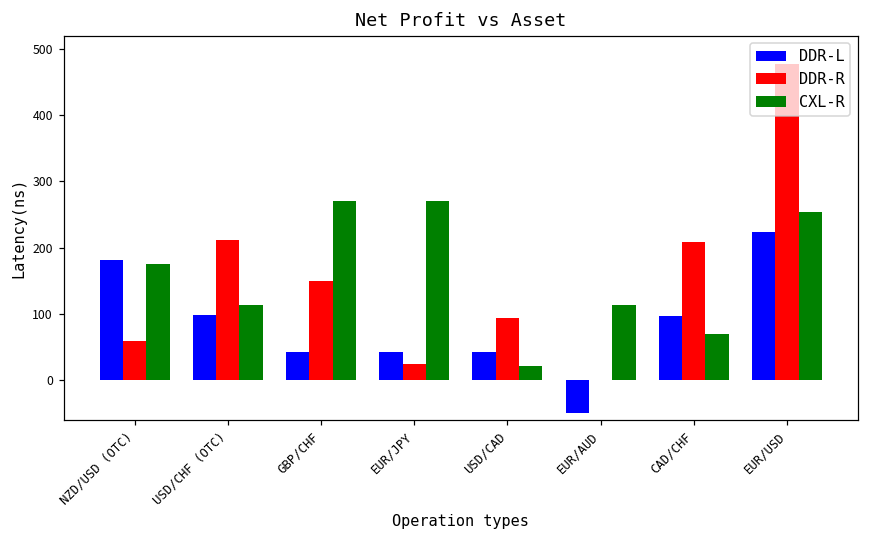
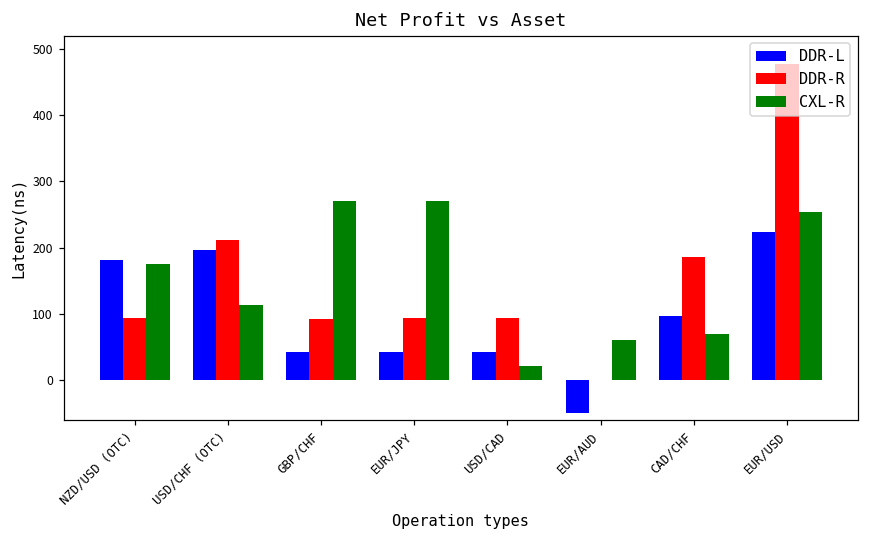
DDR-R, NZD/USD (OTC): 60 -> 90
DDR-L, USD/CHF (OTC): 100 -> 200
DDR-R, GBP/CHF: 150 -> 90
DDR-R, EUR/JPY: 20 -> 90
CXL-R, EUR/AUD: 110 -> 60
DDR-R, CAD/CHF: 210 -> 190
